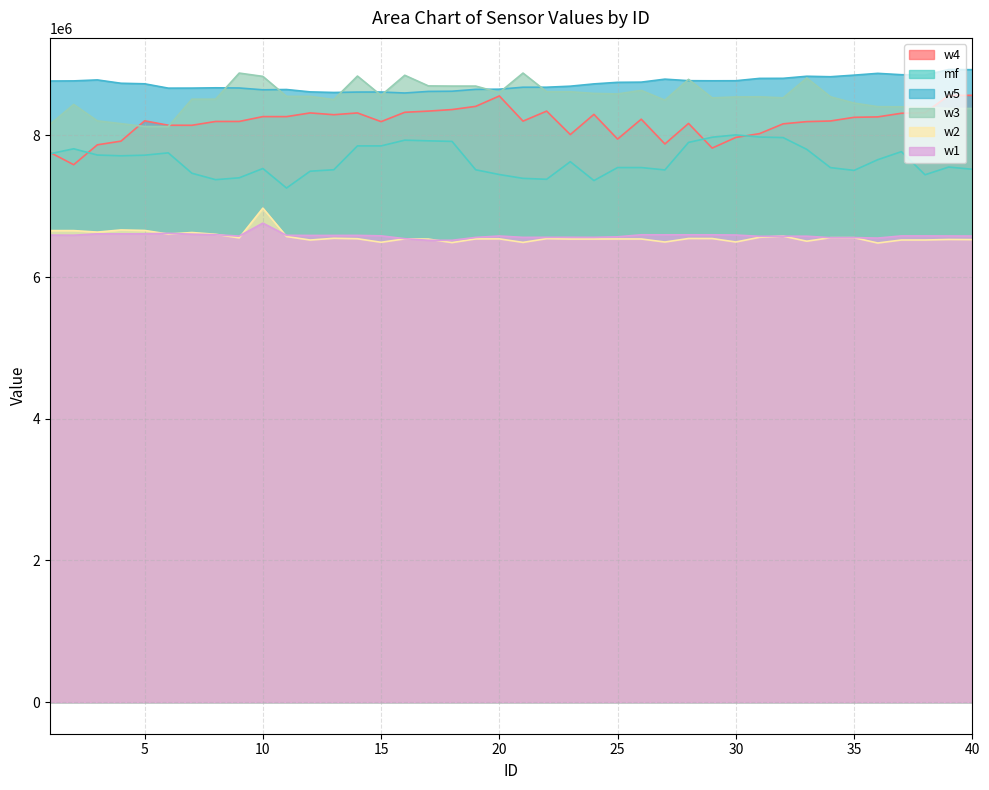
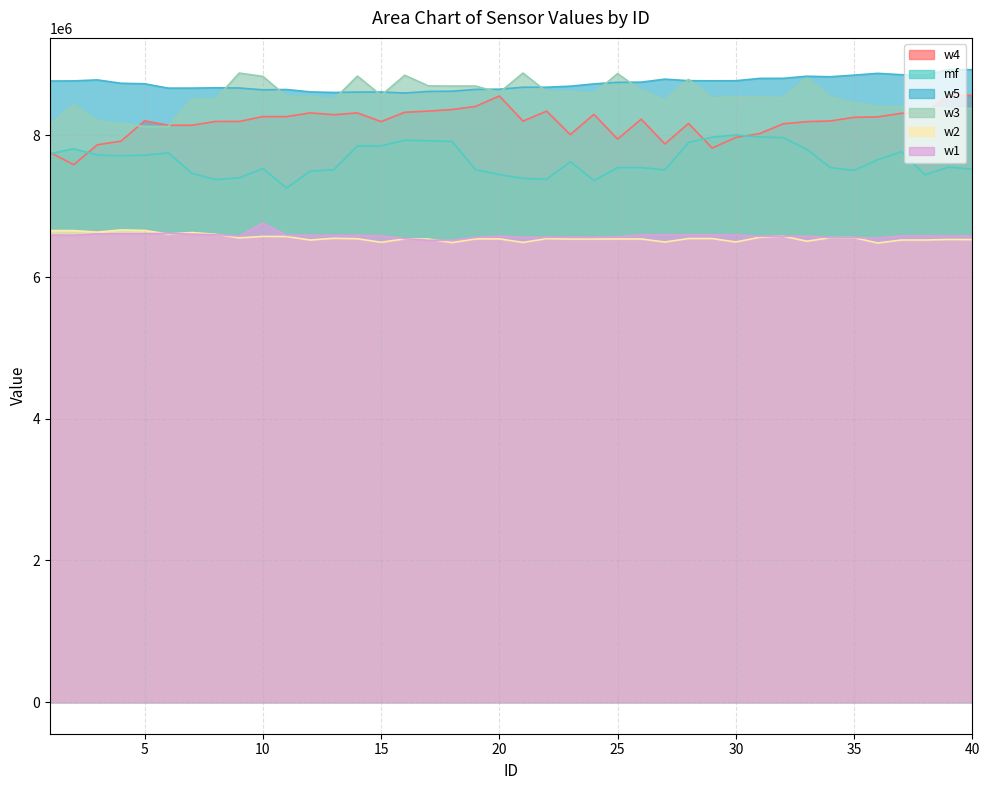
w2, 10: 7000000 -> 6600000
w3, 25: 8600000 -> 8900000
